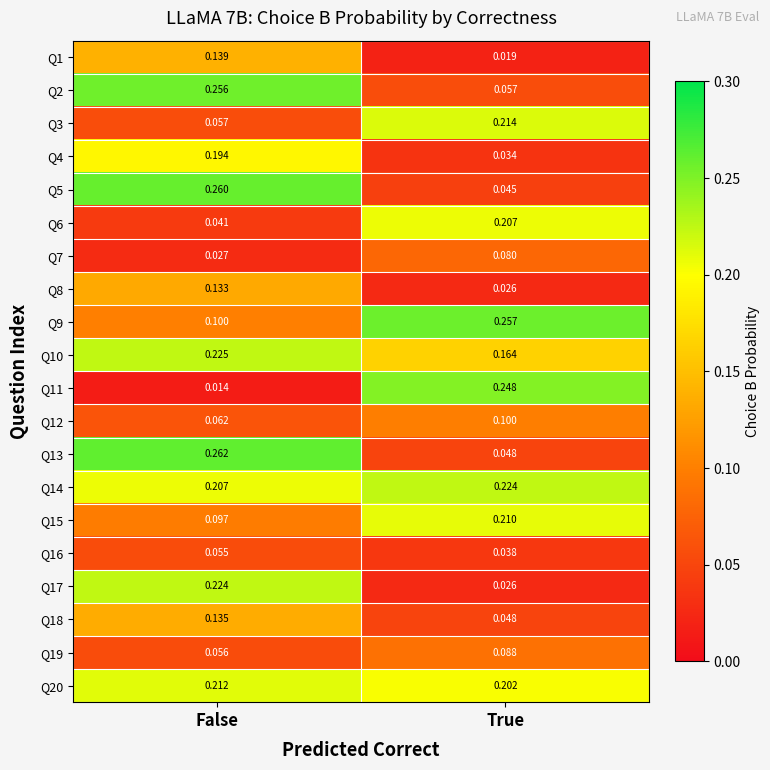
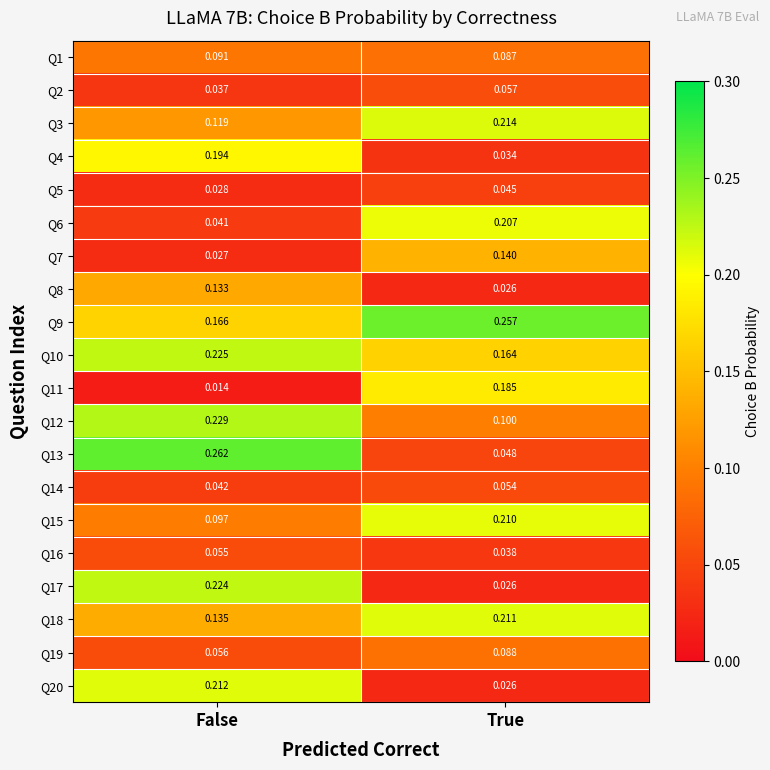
Q1, False: 0.139 -> 0.091
Q1, True: 0.019 -> 0.087
Q2, False: 0.256 -> 0.037
Q3, False: 0.057 -> 0.119
Q5, False: 0.260 -> 0.028
Q7, True: 0.080 -> 0.140
Q9, False: 0.100 -> 0.166
Q11, True: 0.248 -> 0.185
Q12, False: 0.062 -> 0.229
Q14, False: 0.207 -> 0.042
Q14, True: 0.224 -> 0.054
Q18, True: 0.048 -> 0.211
Q20, True: 0.202 -> 0.026
